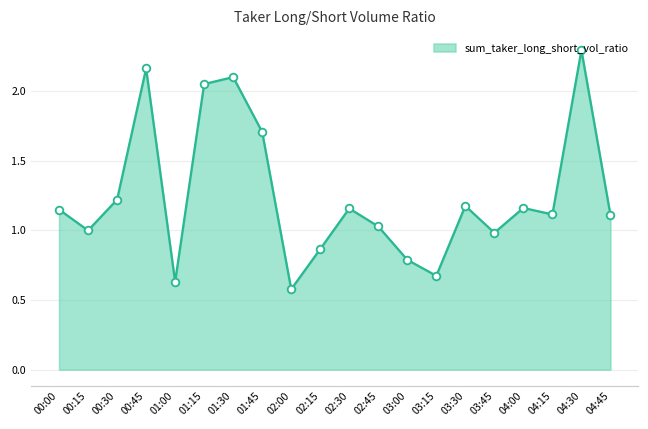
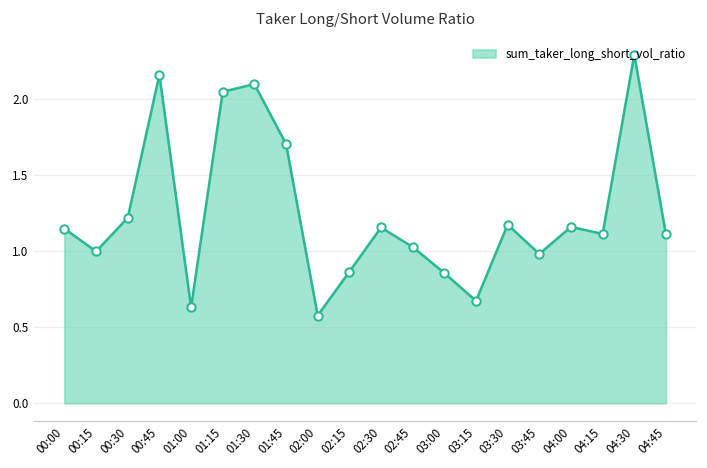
03:00: 0.79 -> 0.86
